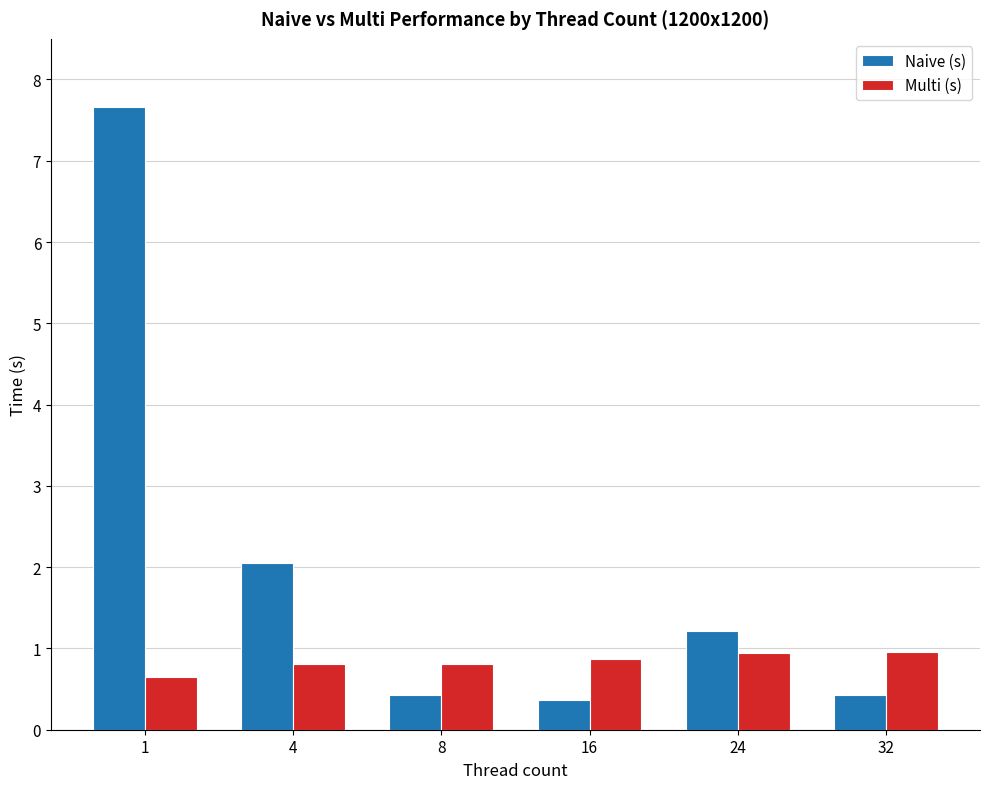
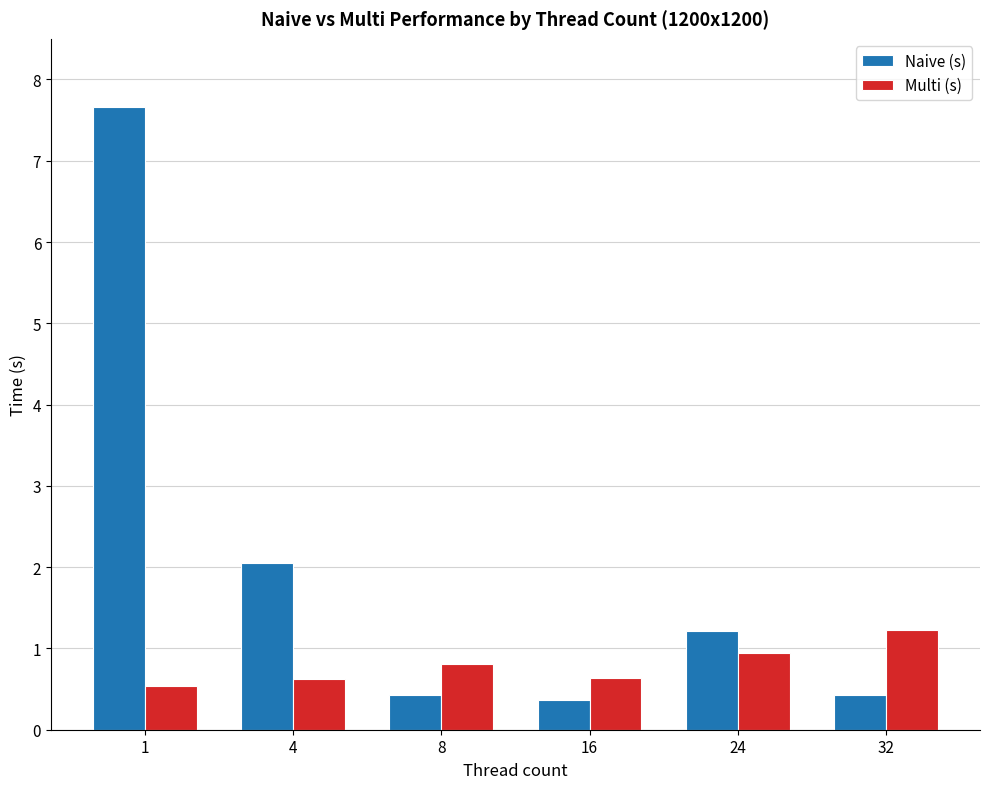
Multi (s), 1: 0.6 -> 0.5
Multi (s), 4: 0.8 -> 0.6
Multi (s), 16: 0.9 -> 0.6
Multi (s), 32: 1.0 -> 1.2
